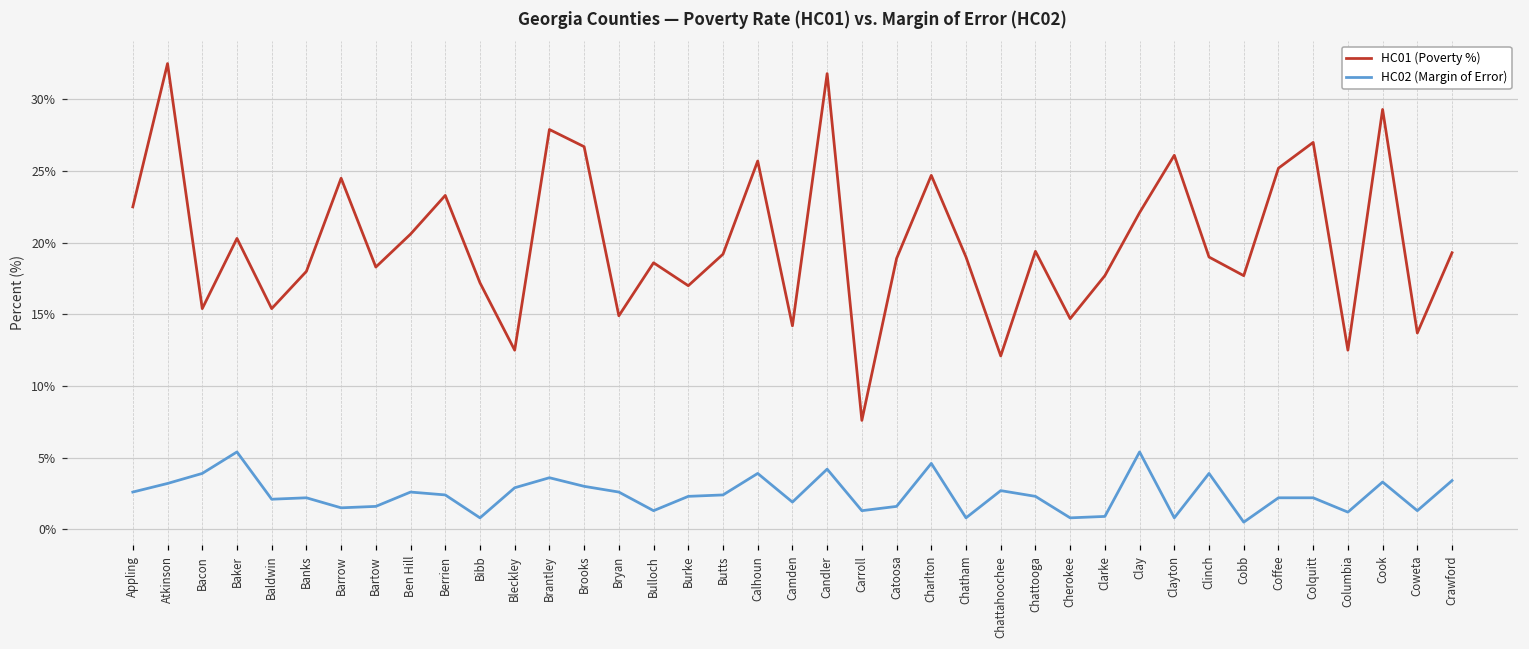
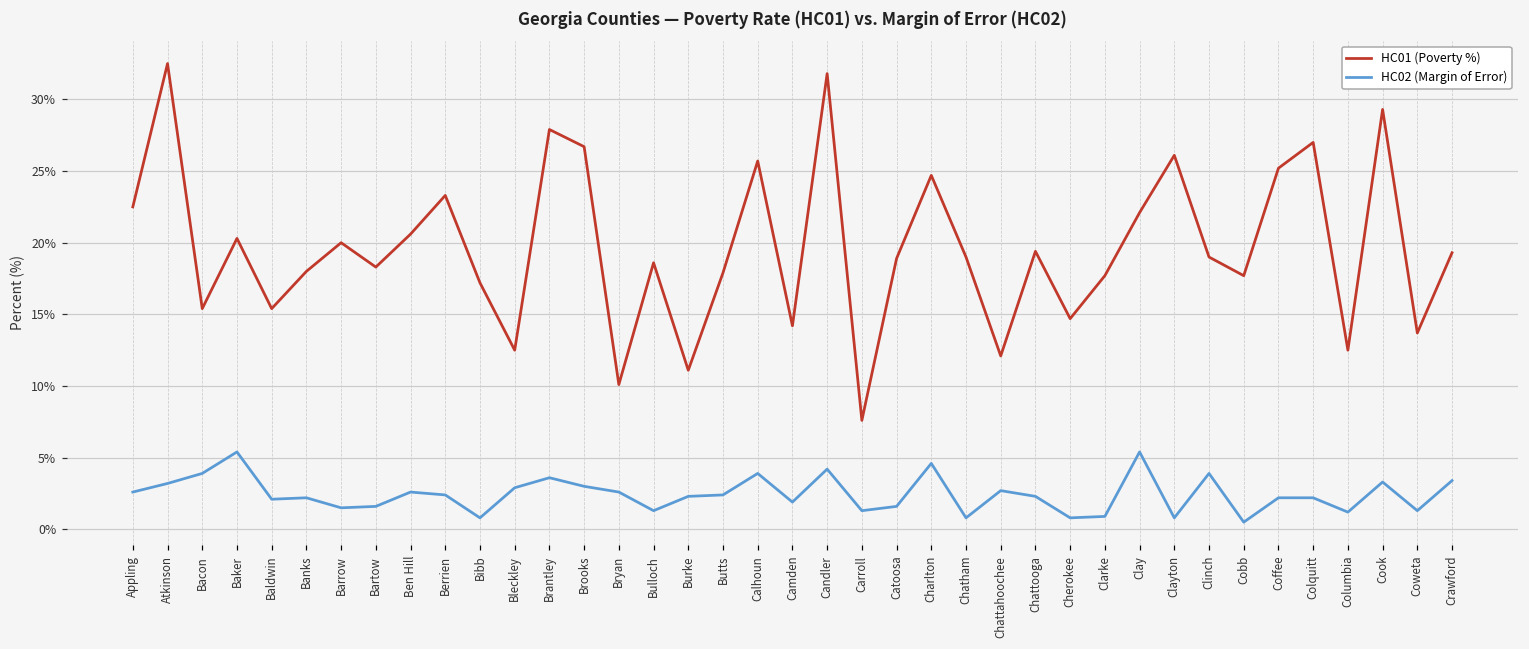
HC01 (Poverty %), Barrow: 24.5% -> 20.0%
HC01 (Poverty %), Bryan: 14.9% -> 10.1%
HC01 (Poverty %), Burke: 17.0% -> 11.1%
HC01 (Poverty %), Butts: 19.2% -> 17.9%
